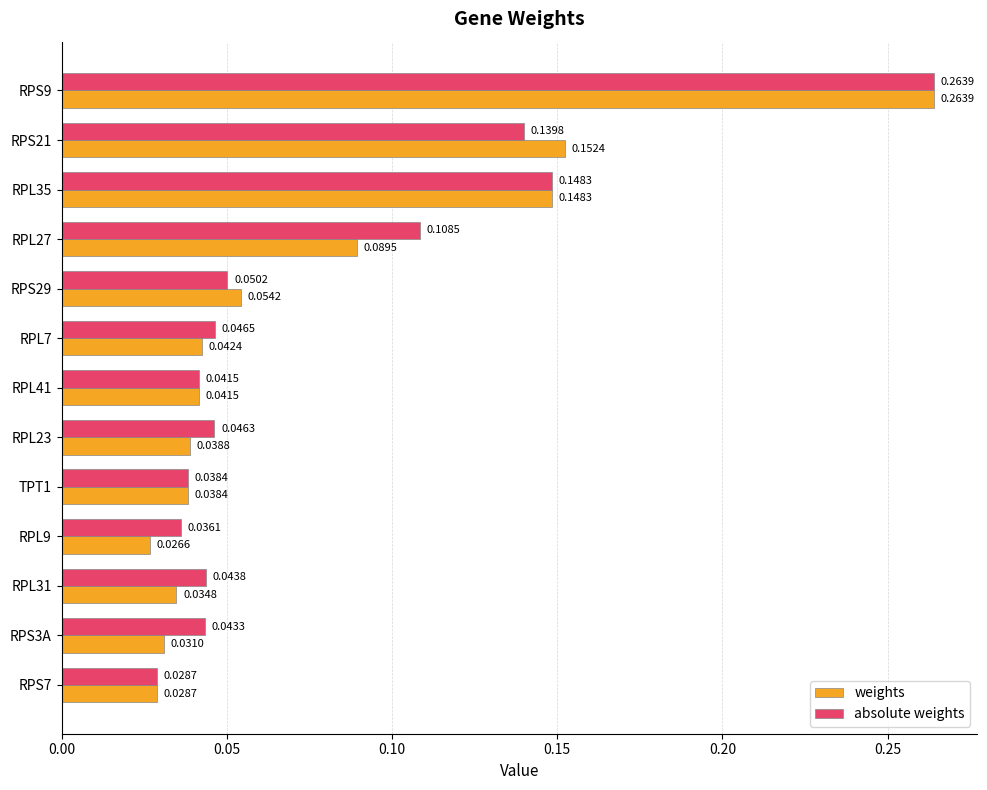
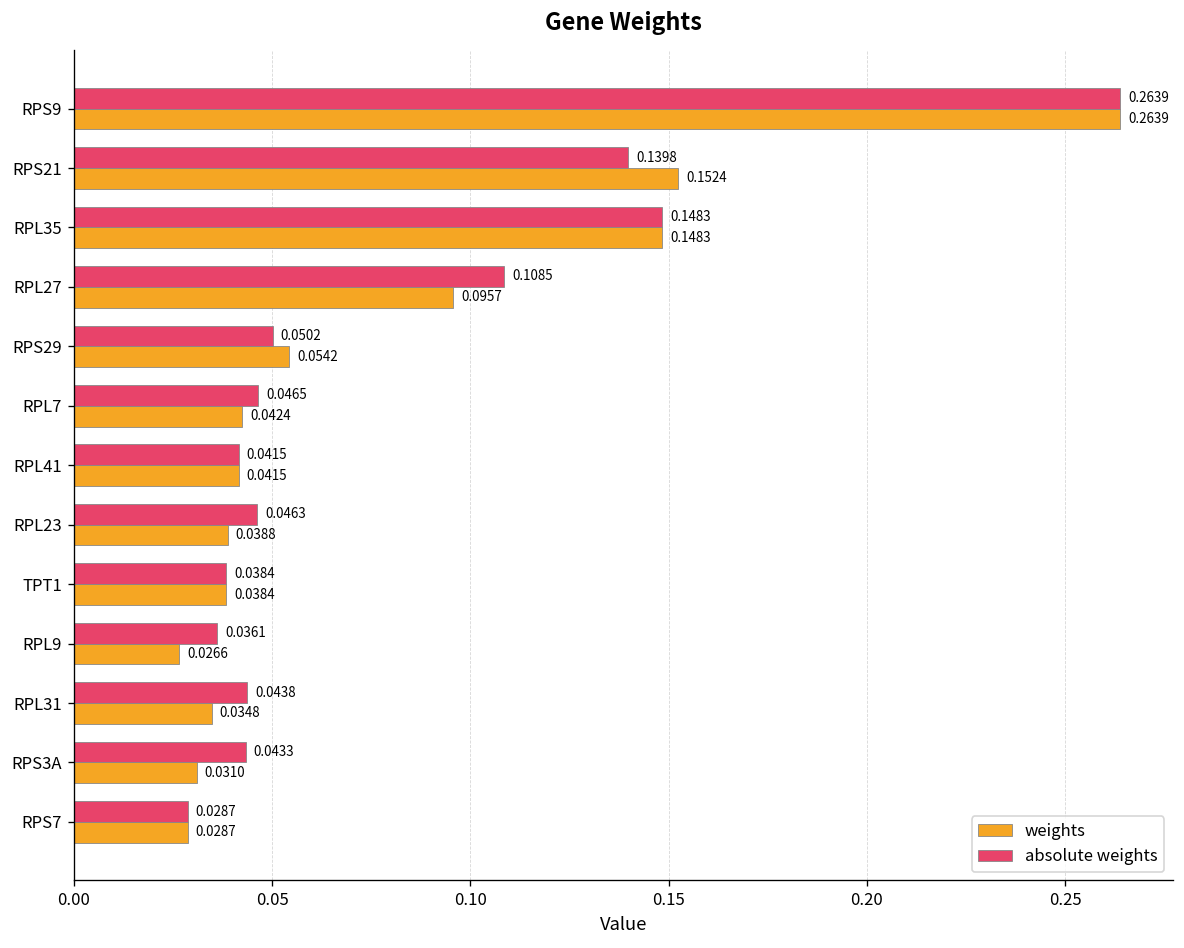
weights, RPL27: 0.0895 -> 0.0957
